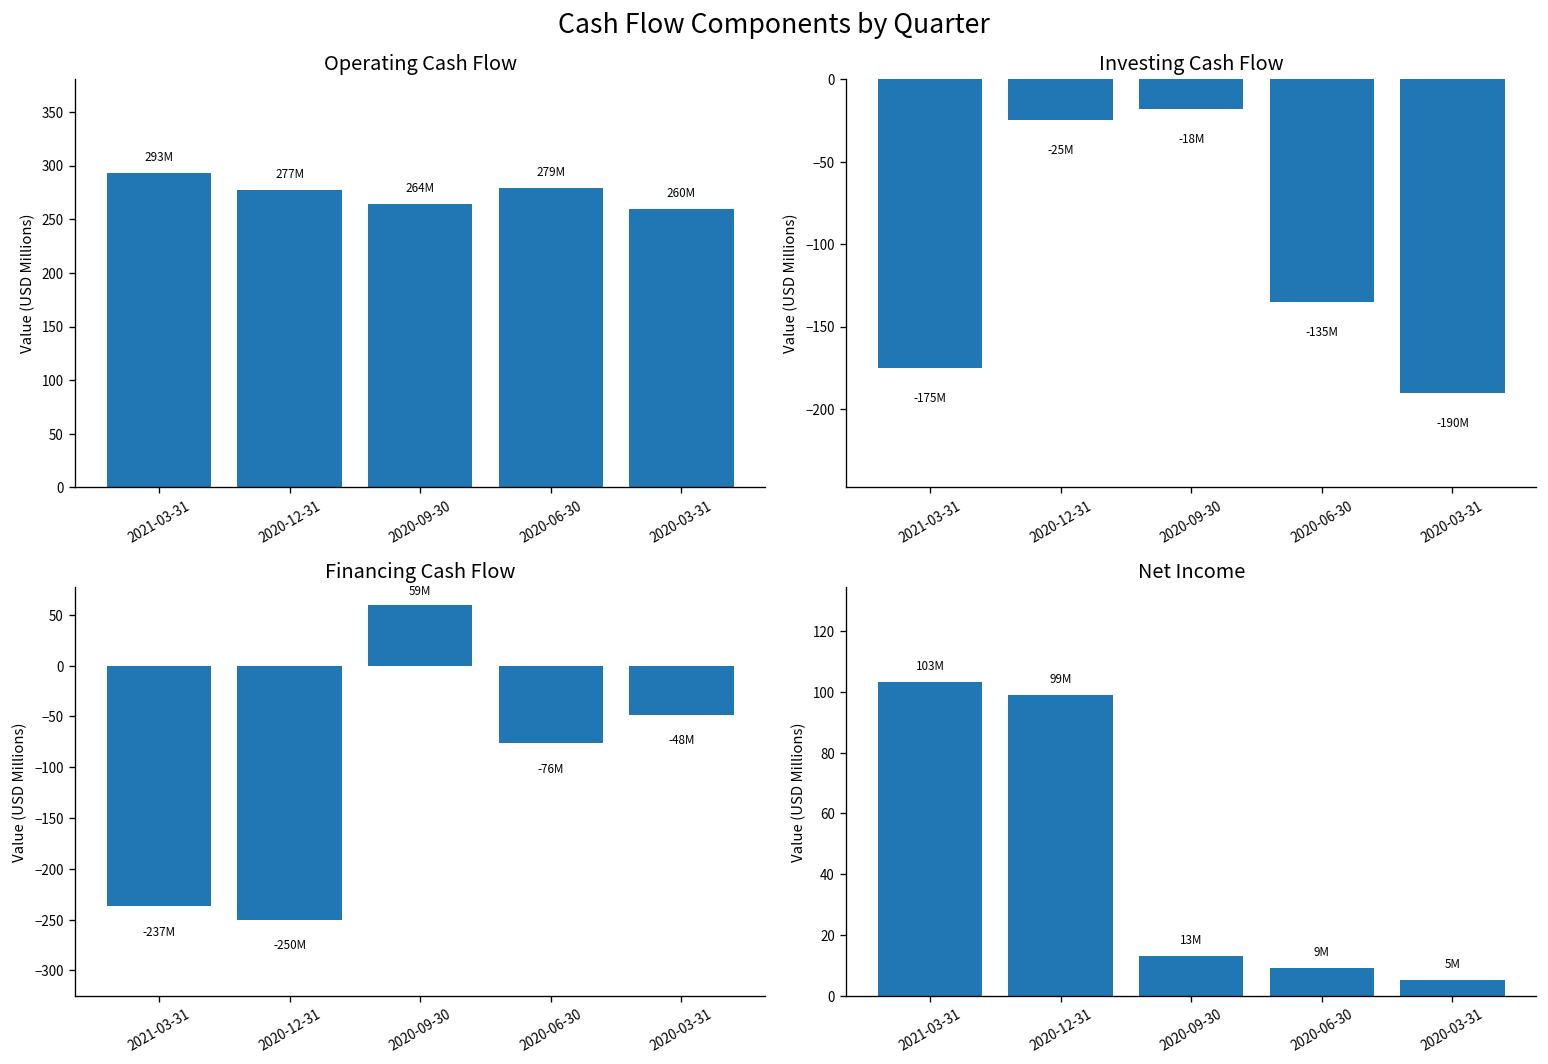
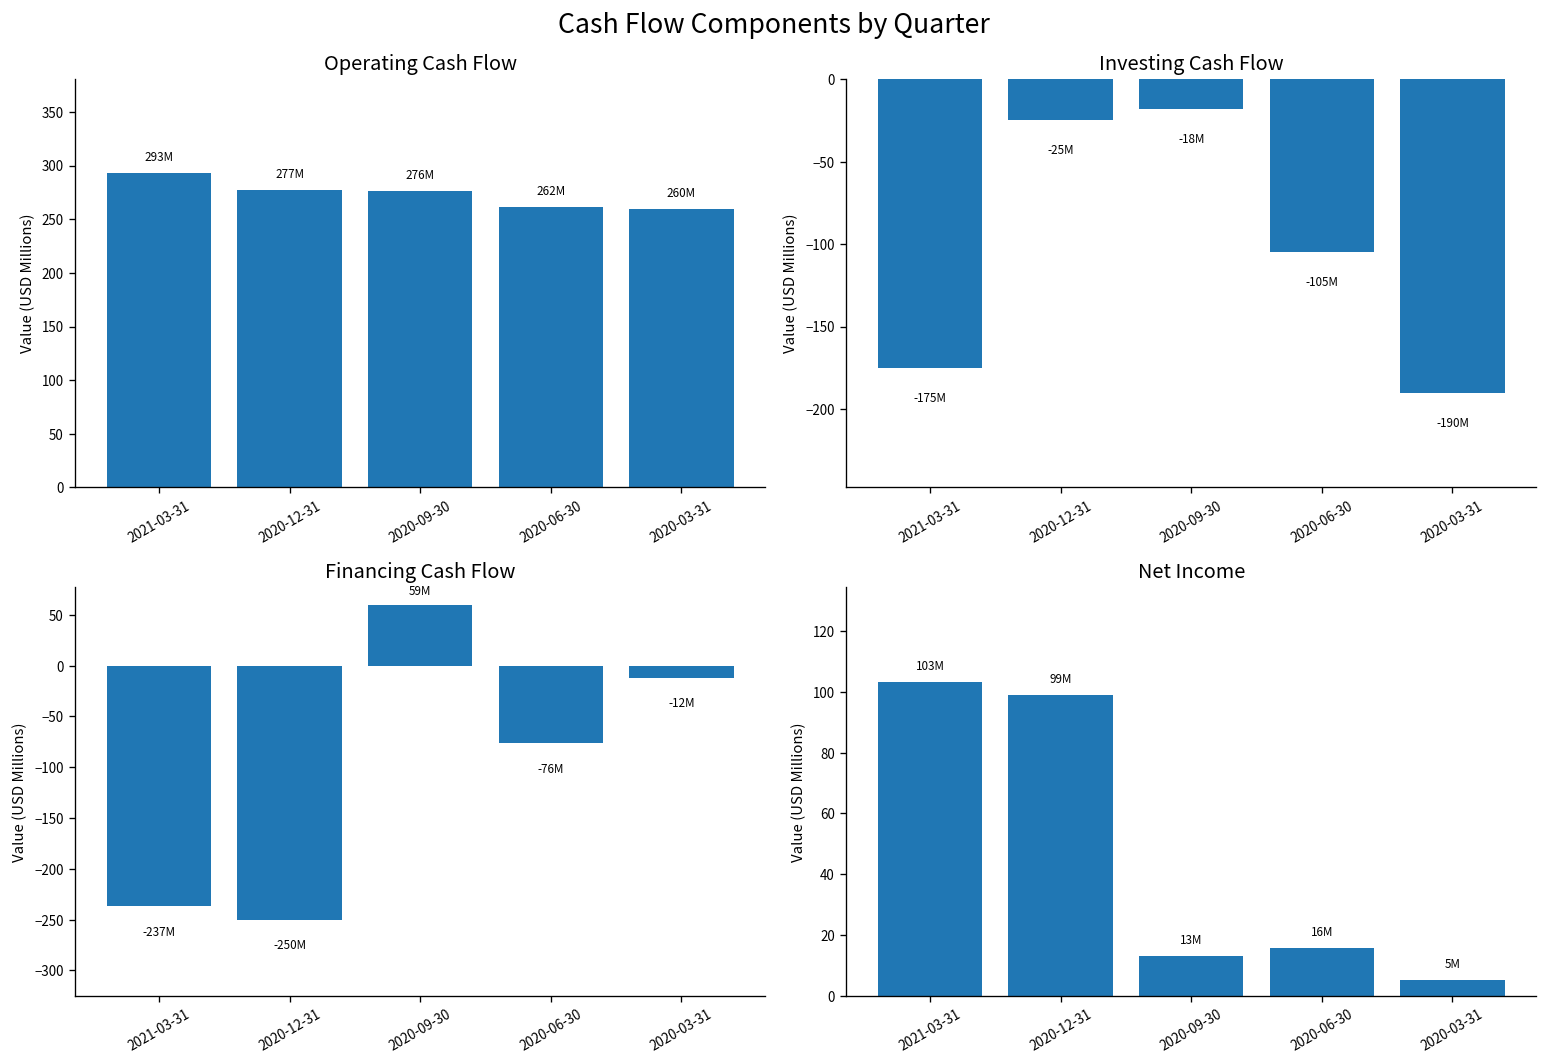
Operating Cash Flow, 2020-09-30: 264M -> 276M
Operating Cash Flow, 2020-06-30: 279M -> 262M
Investing Cash Flow, 2020-06-30: -135M -> -105M
Financing Cash Flow, 2020-03-31: -48M -> -12M
Net Income, 2020-06-30: 9M -> 16M
